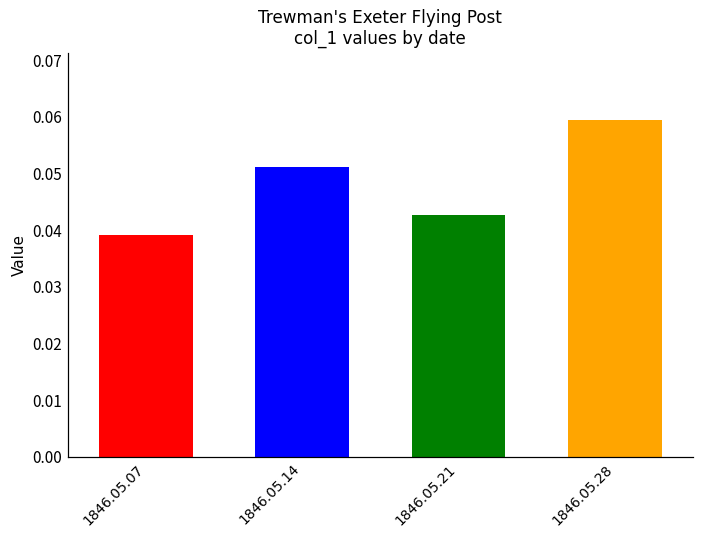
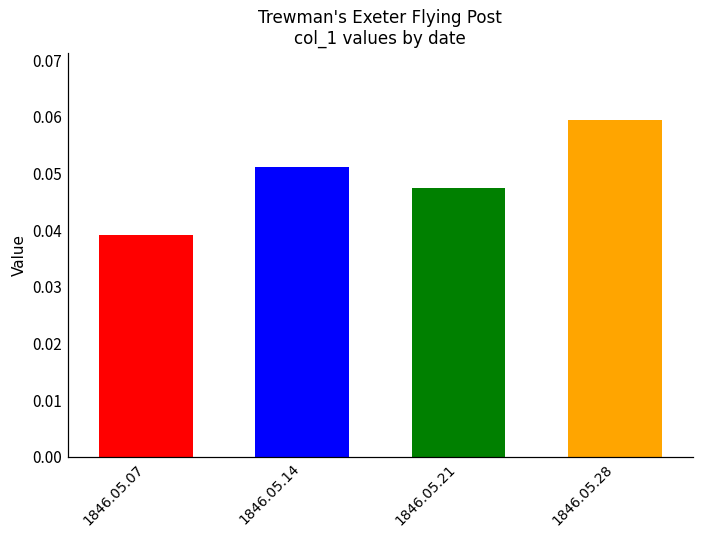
1846.05.21: 0.043 -> 0.047
